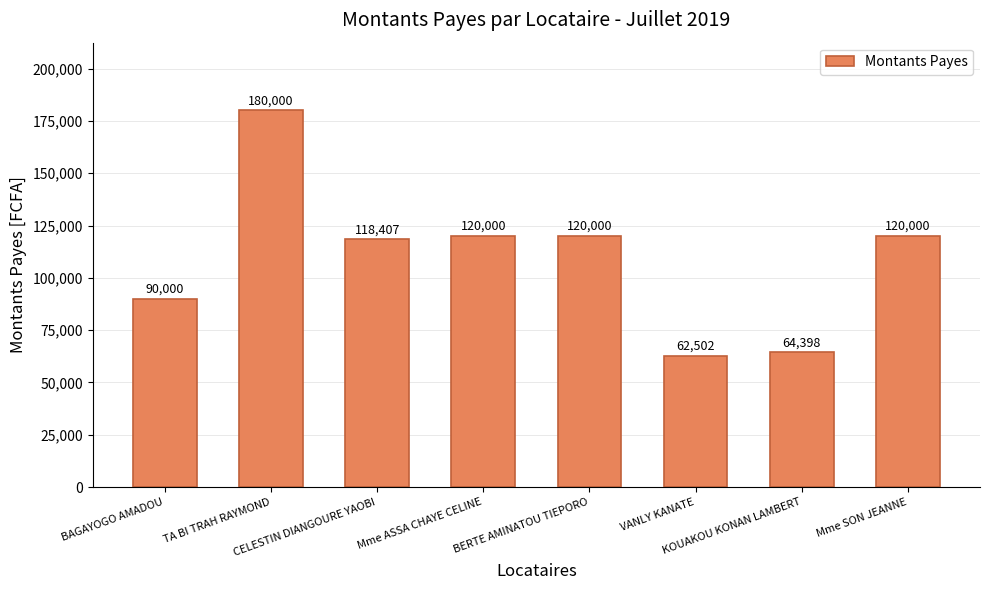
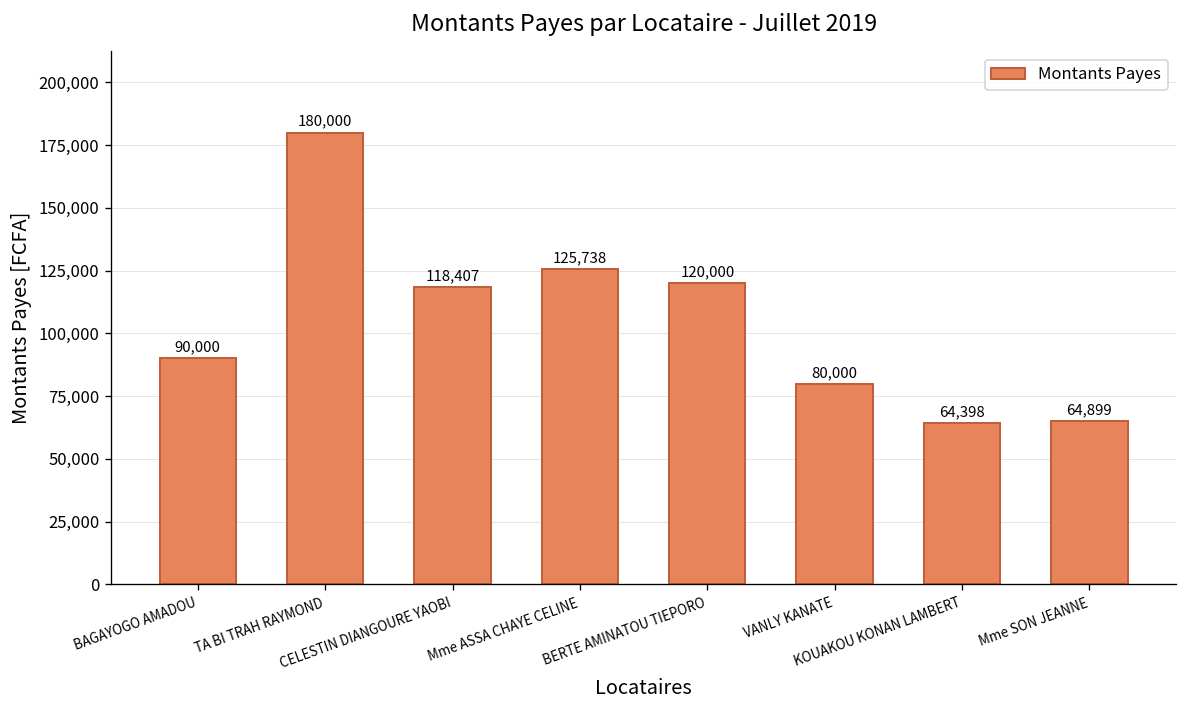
Mme ASSA CHAYE CELINE: 120,000 -> 125,738
VANLY KANATE: 62,502 -> 80,000
Mme SON JEANNE: 120,000 -> 64,899
